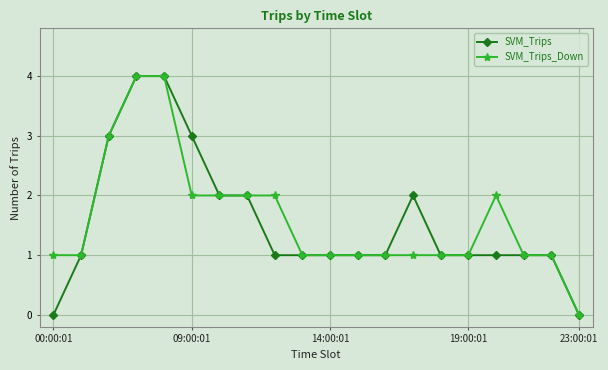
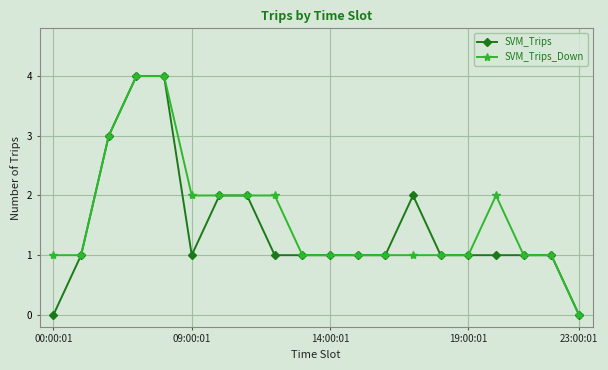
SVM_Trips, 09:00:01: 3 -> 1
